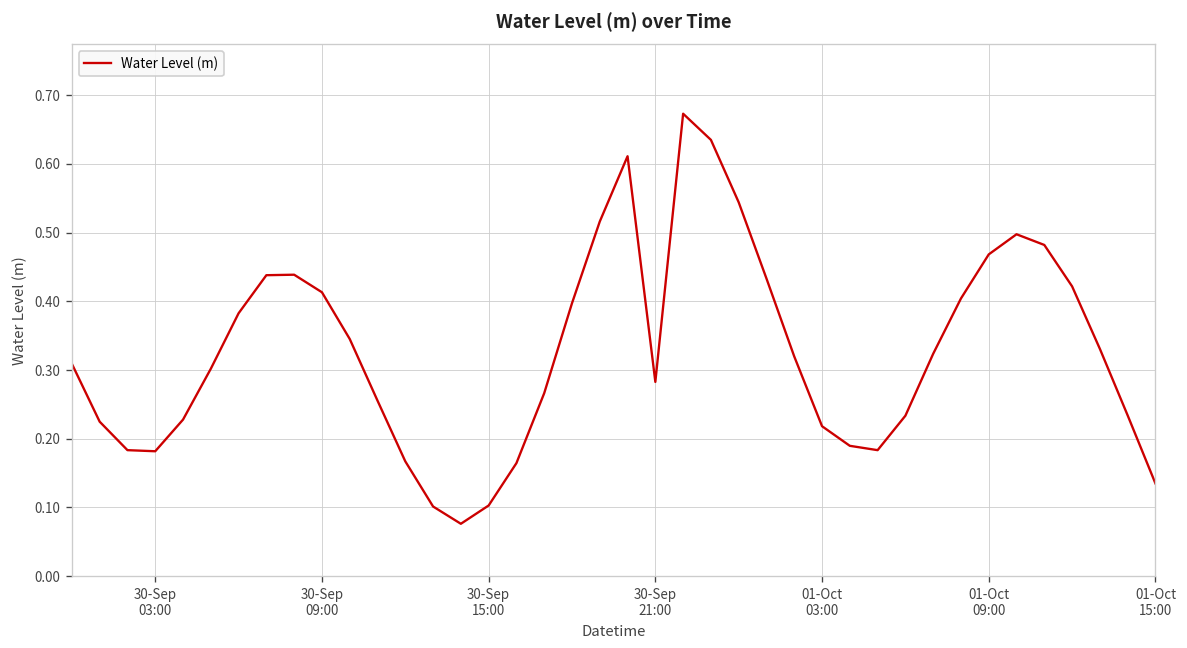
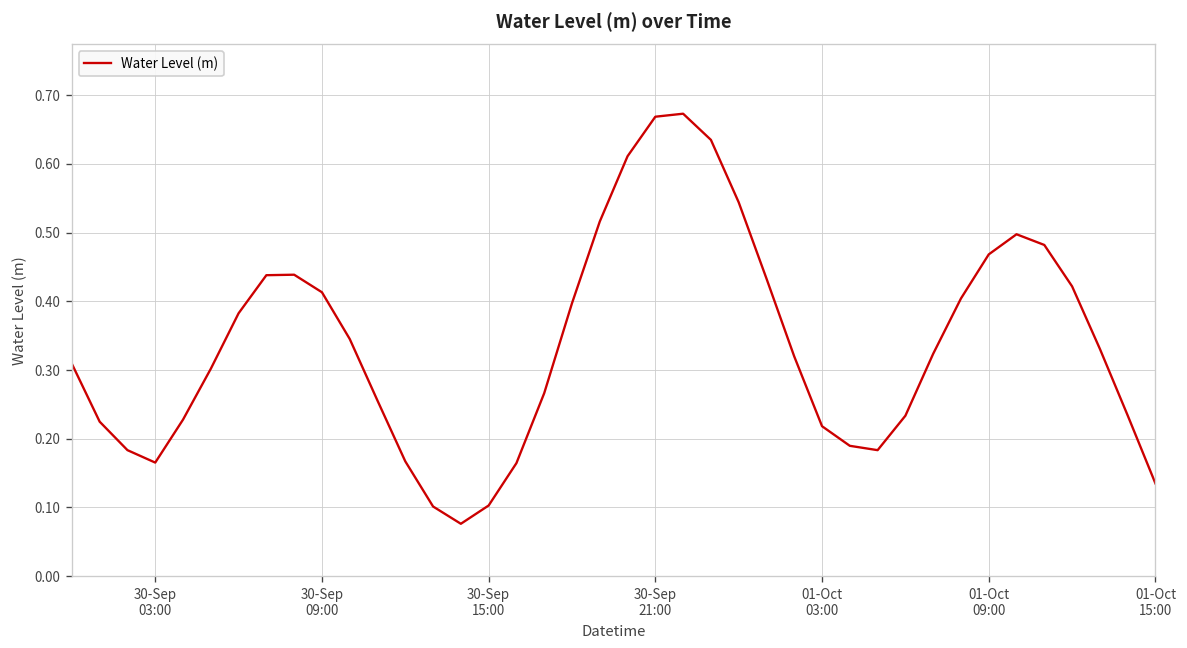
30-Sep 03:00: 0.18 -> 0.17
30-Sep 21:00: 0.28 -> 0.67
